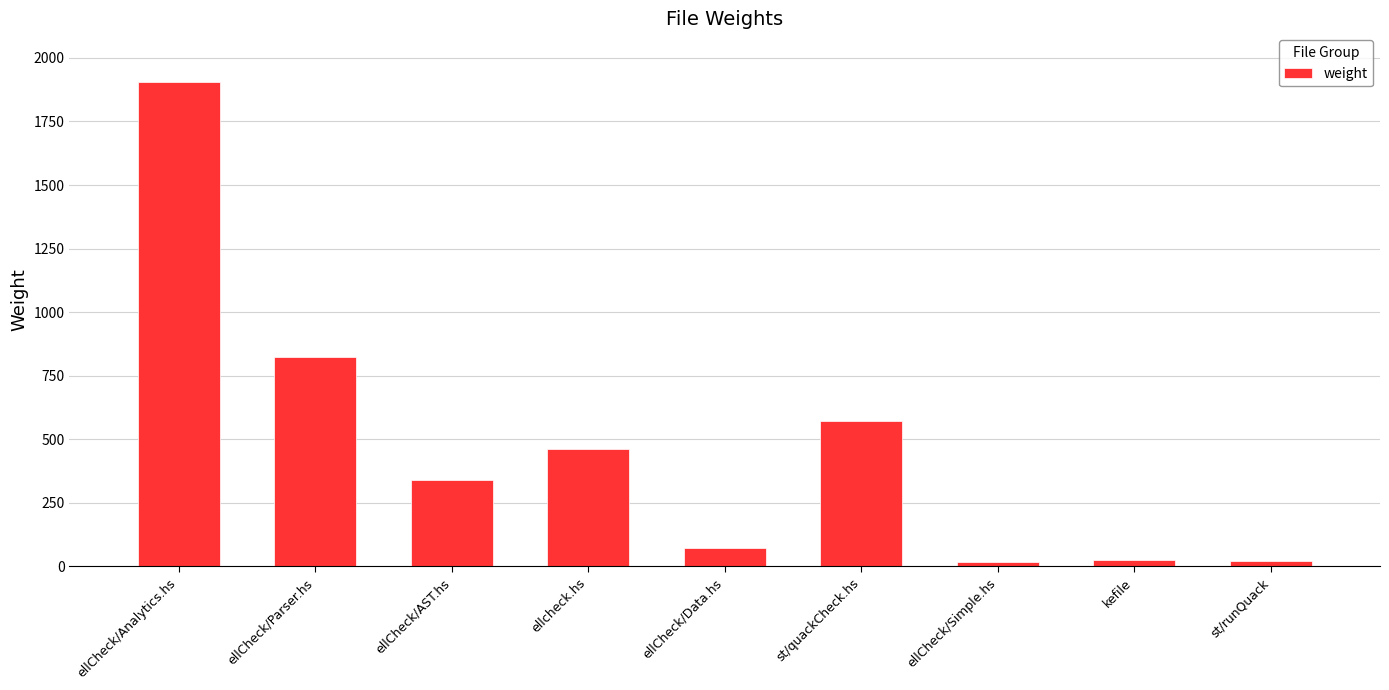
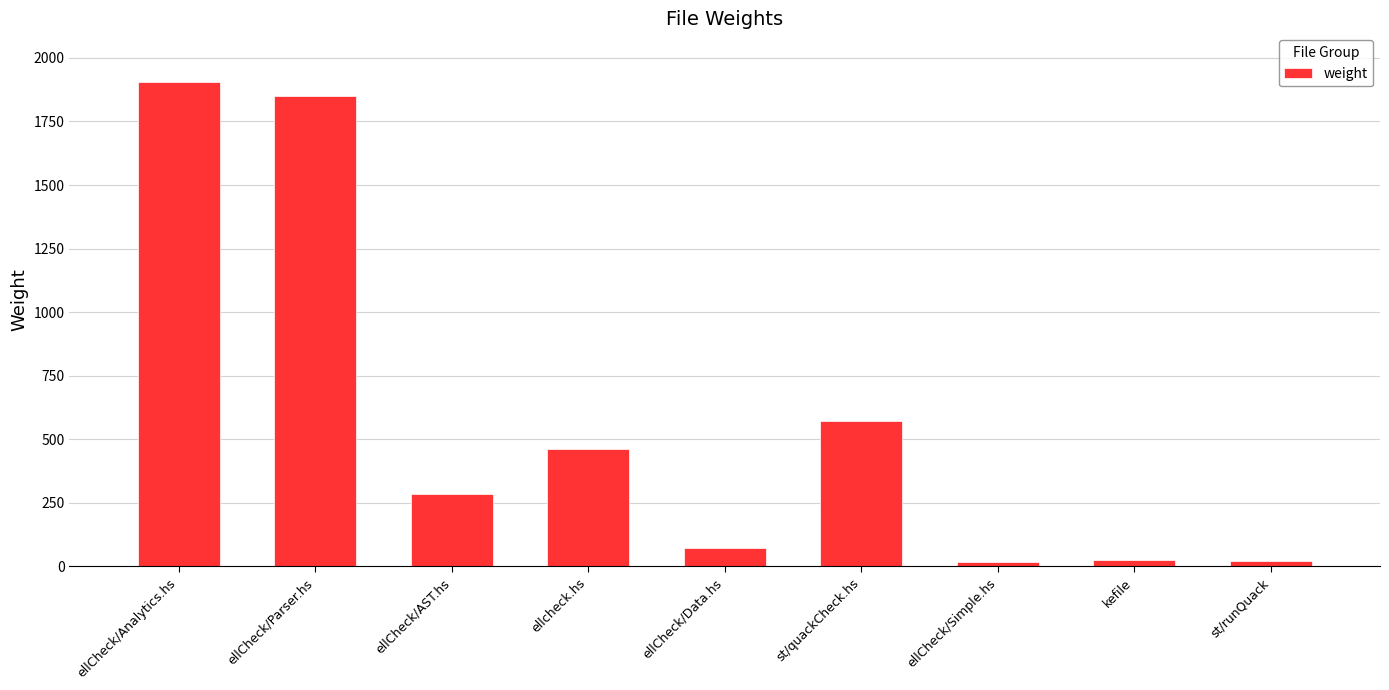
ellCheck/Parser.hs: 830 -> 1850
ellCheck/AST.hs: 340 -> 290
